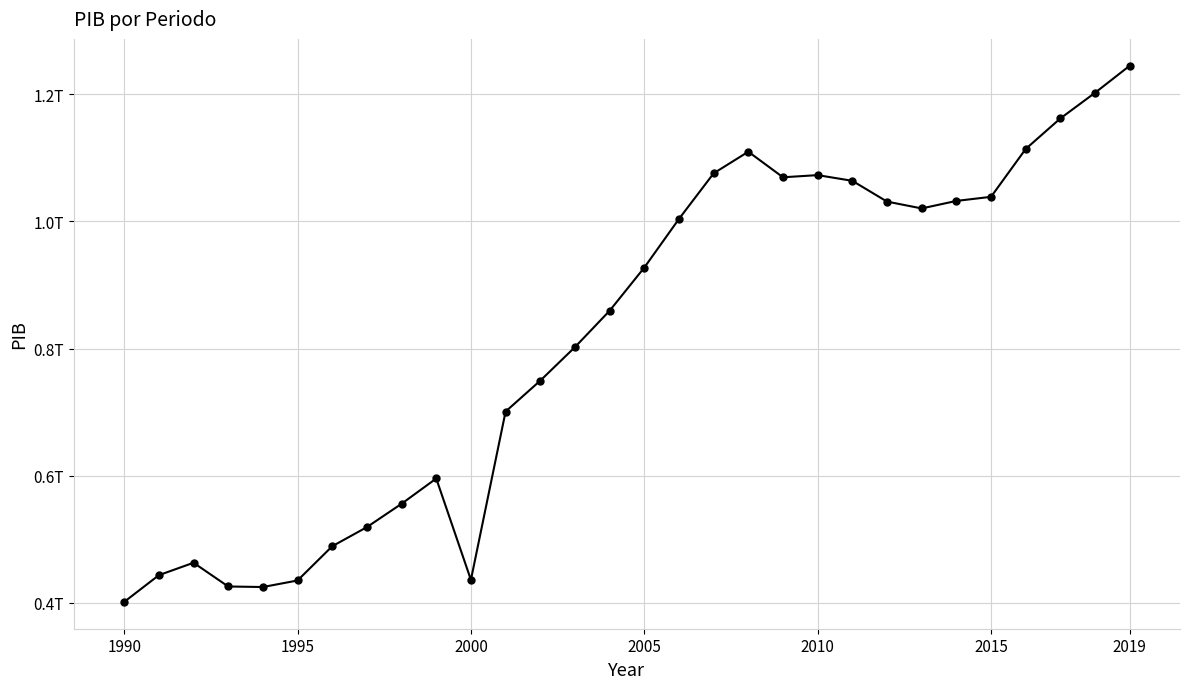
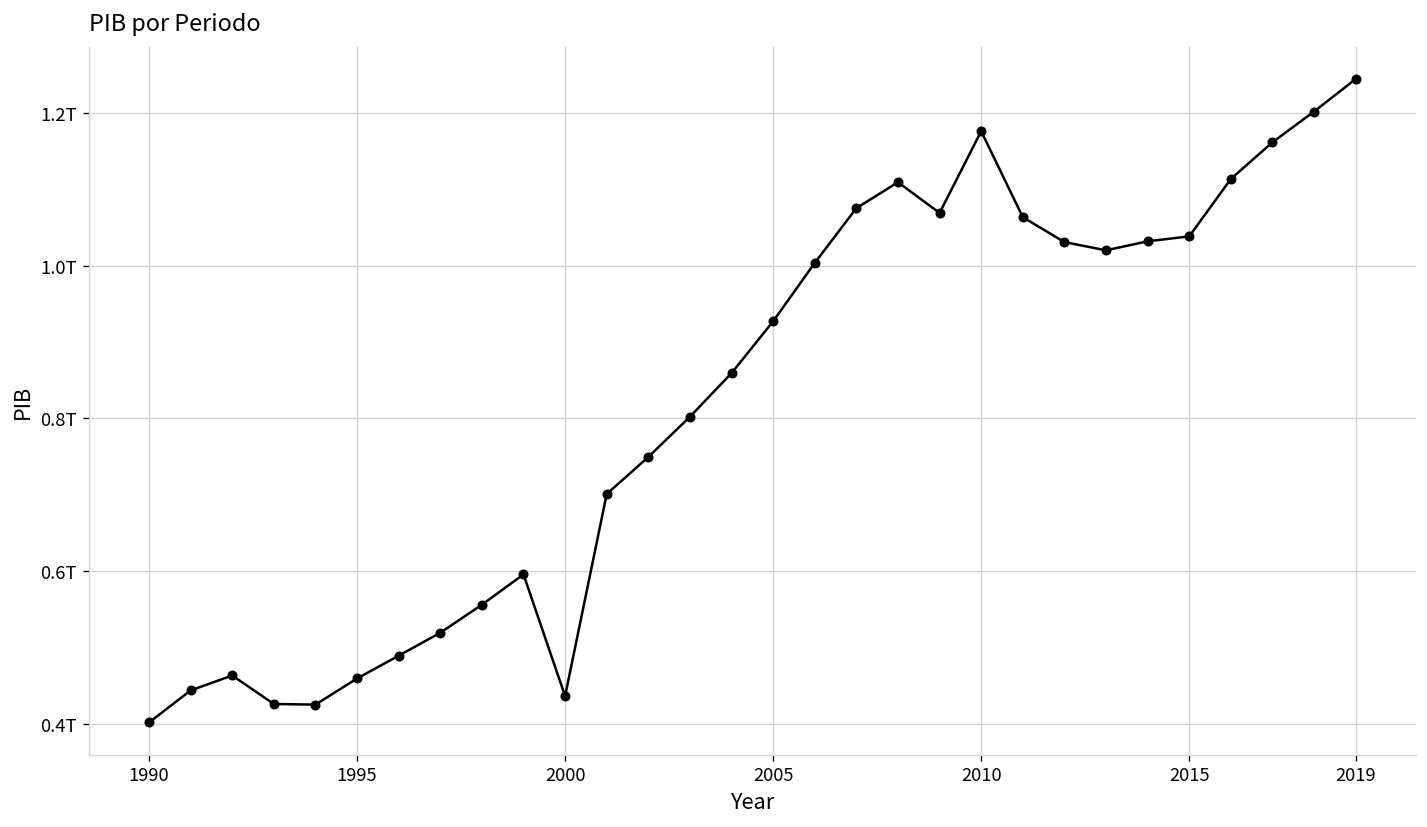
1995: 0.44T -> 0.46T
2010: 1.07T -> 1.18T
